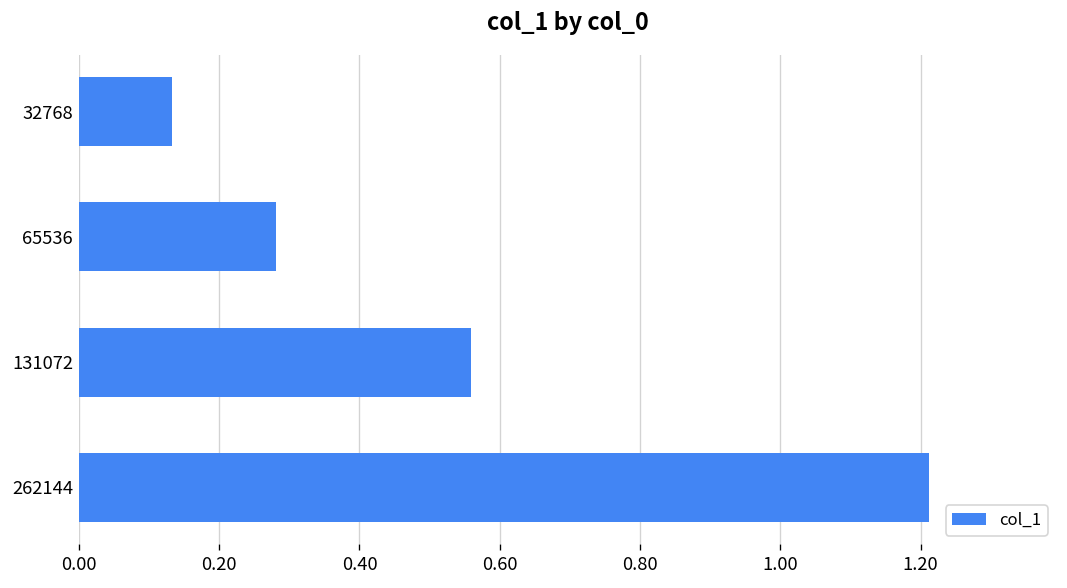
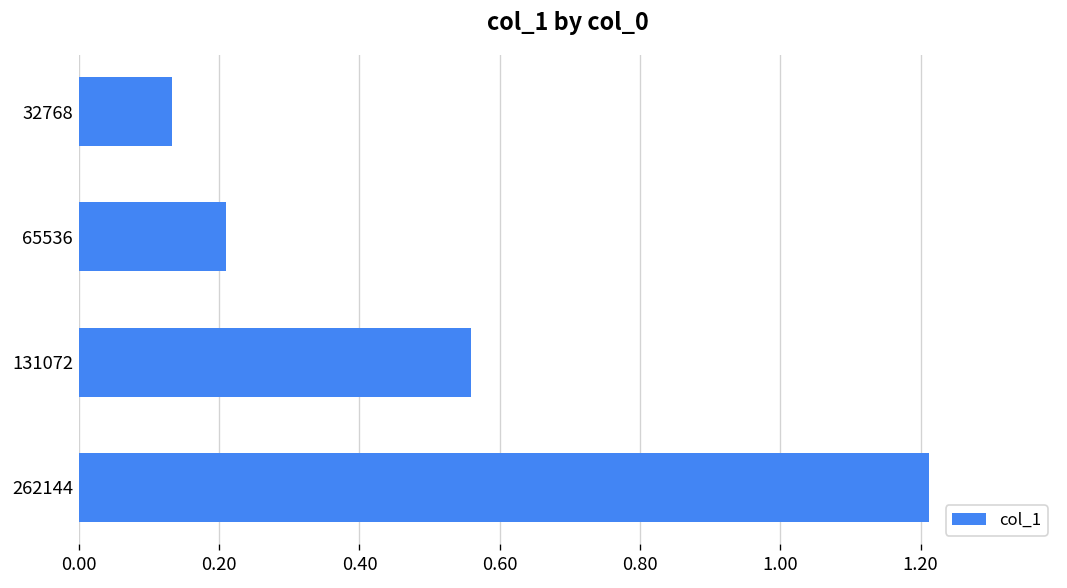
65536: 0.28 -> 0.21
